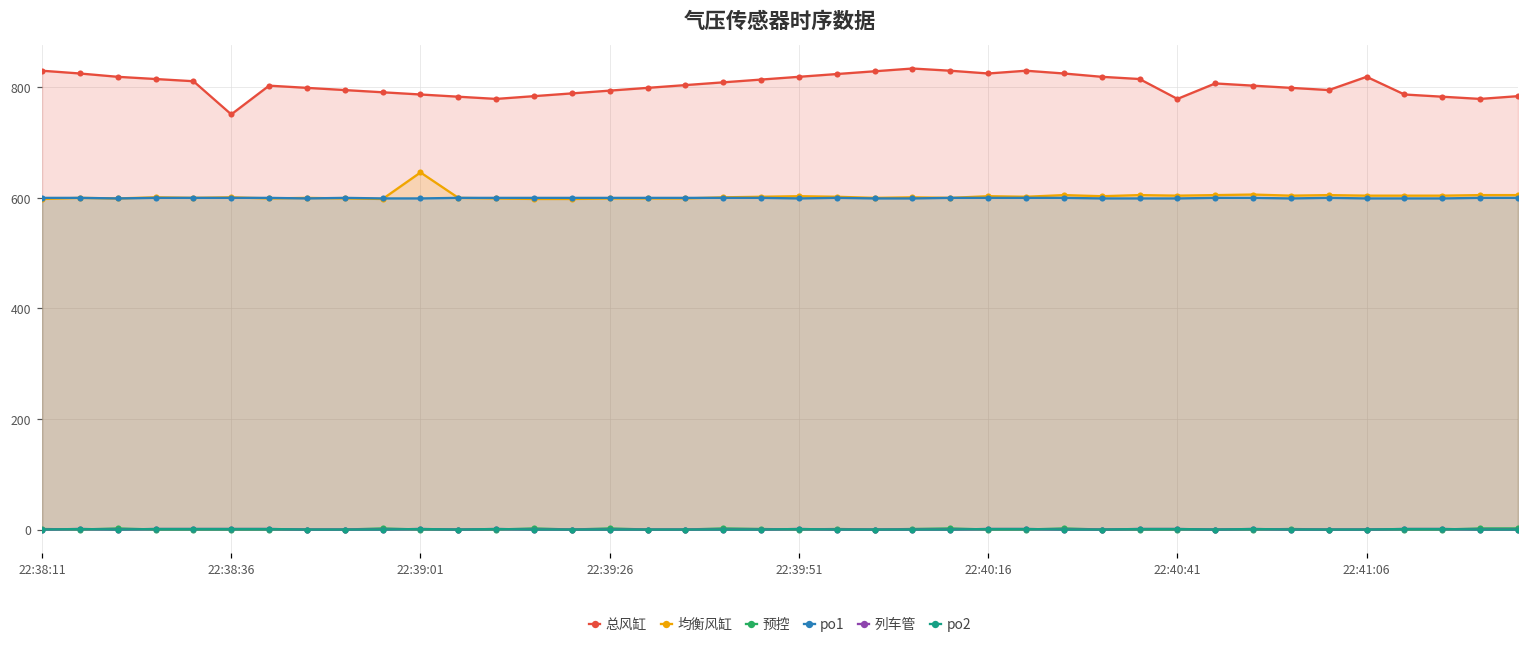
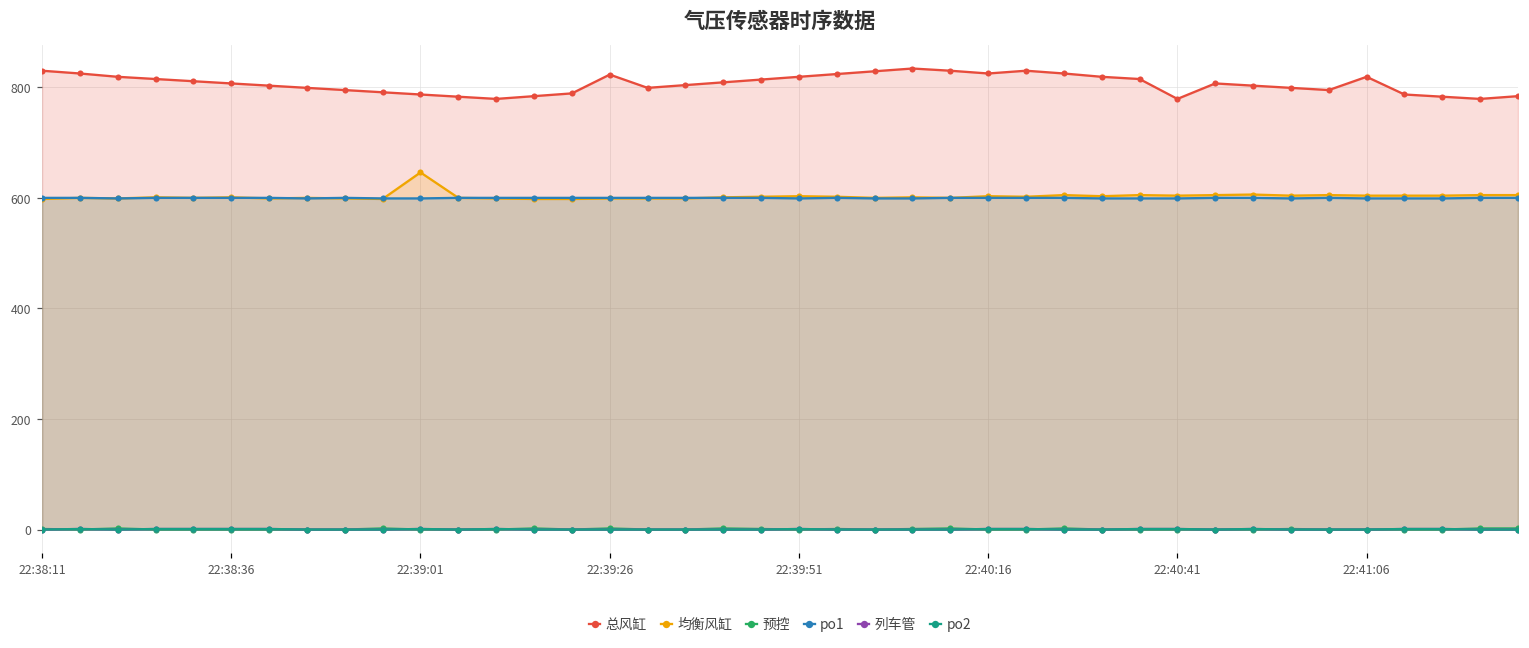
总风缸, 22:38:36: 750 -> 810
总风缸, 22:39:26: 790 -> 820
